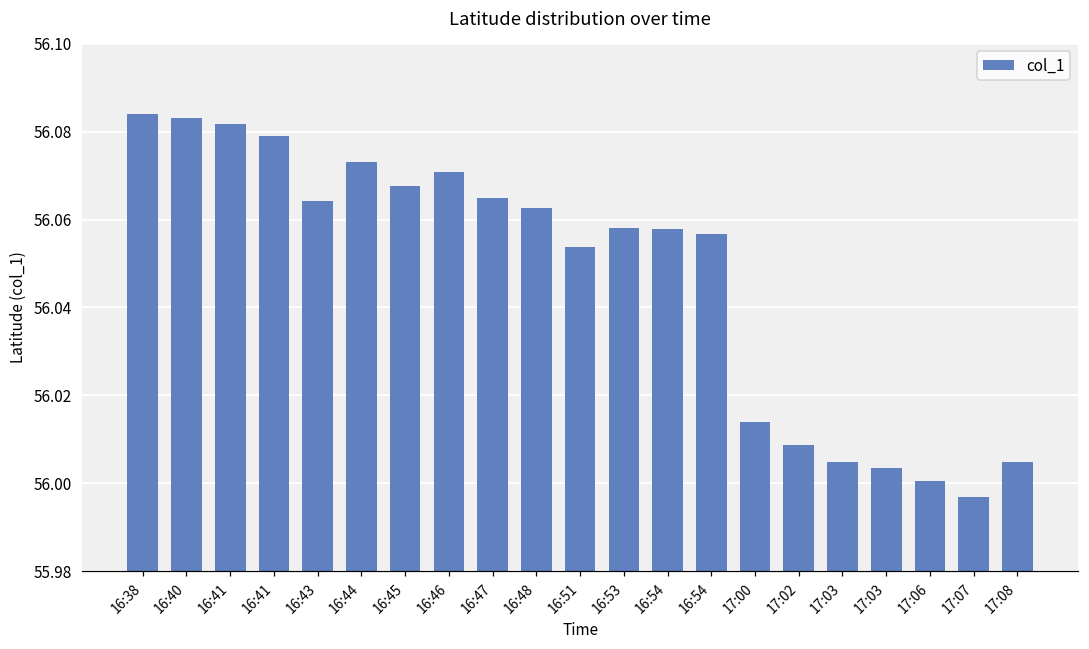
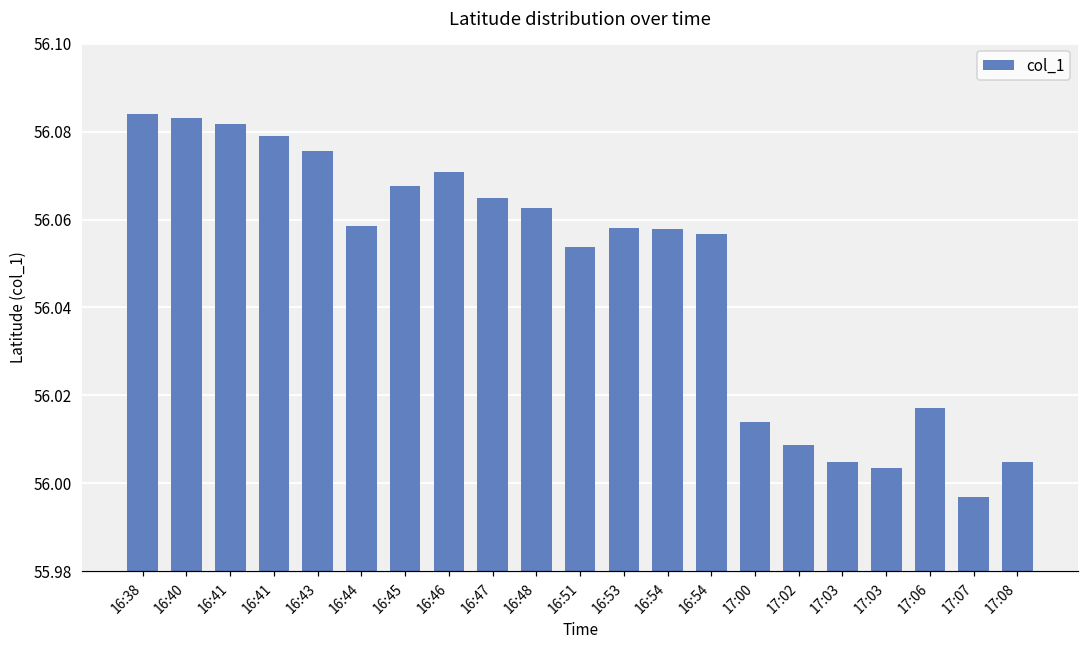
16:43: 56.064 -> 56.076
16:44: 56.073 -> 56.058
17:06: 56.000 -> 56.017
